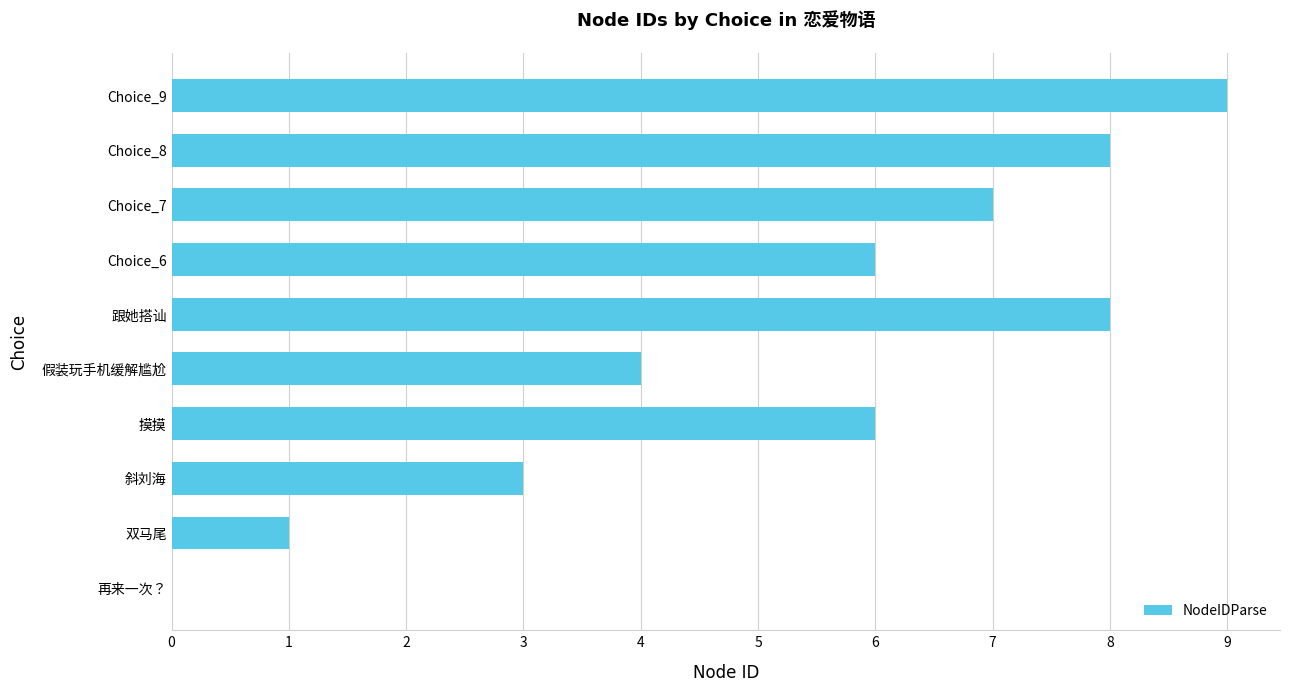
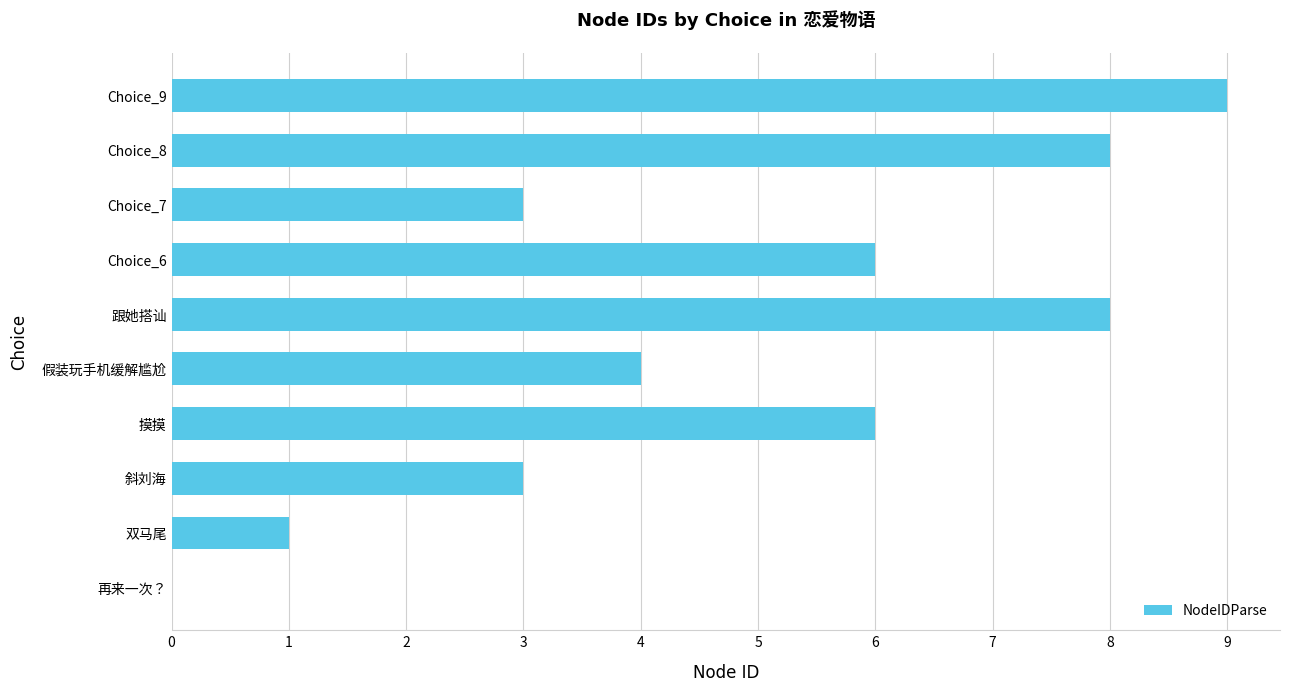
Choice_7: 7 -> 3
